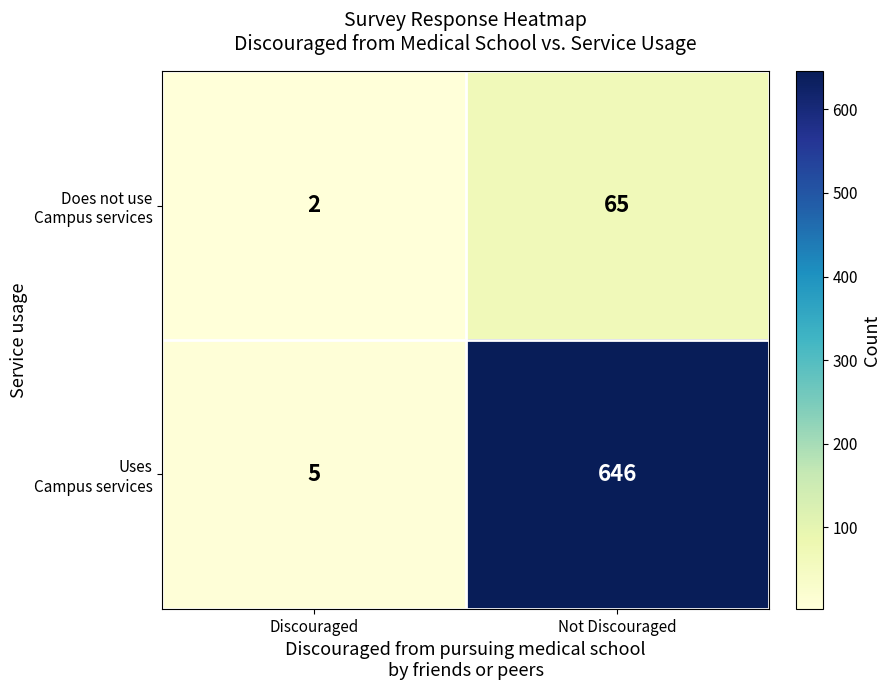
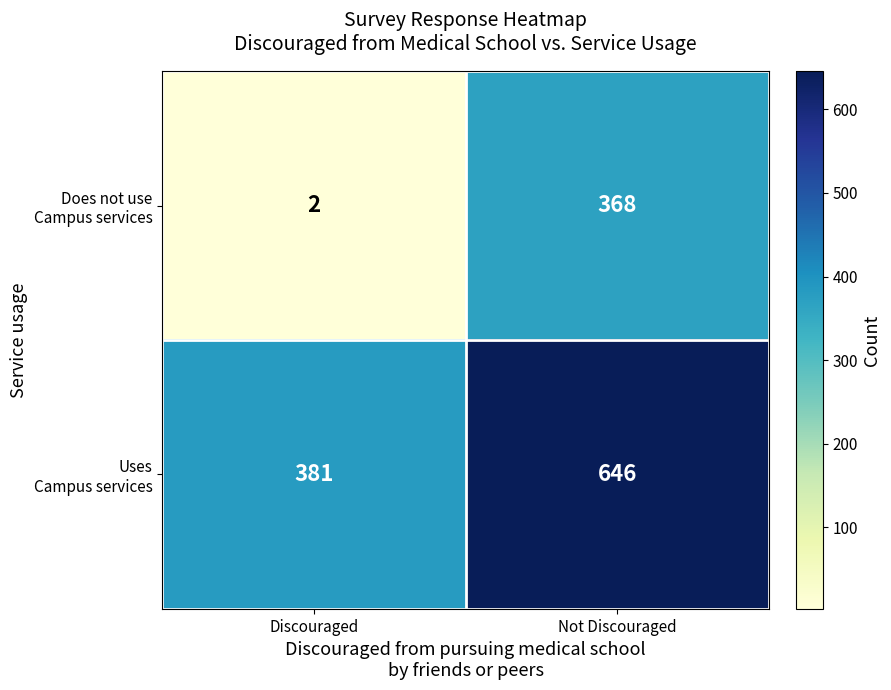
Does not use Campus services, Not Discouraged: 65 -> 368
Uses Campus services, Discouraged: 5 -> 381
